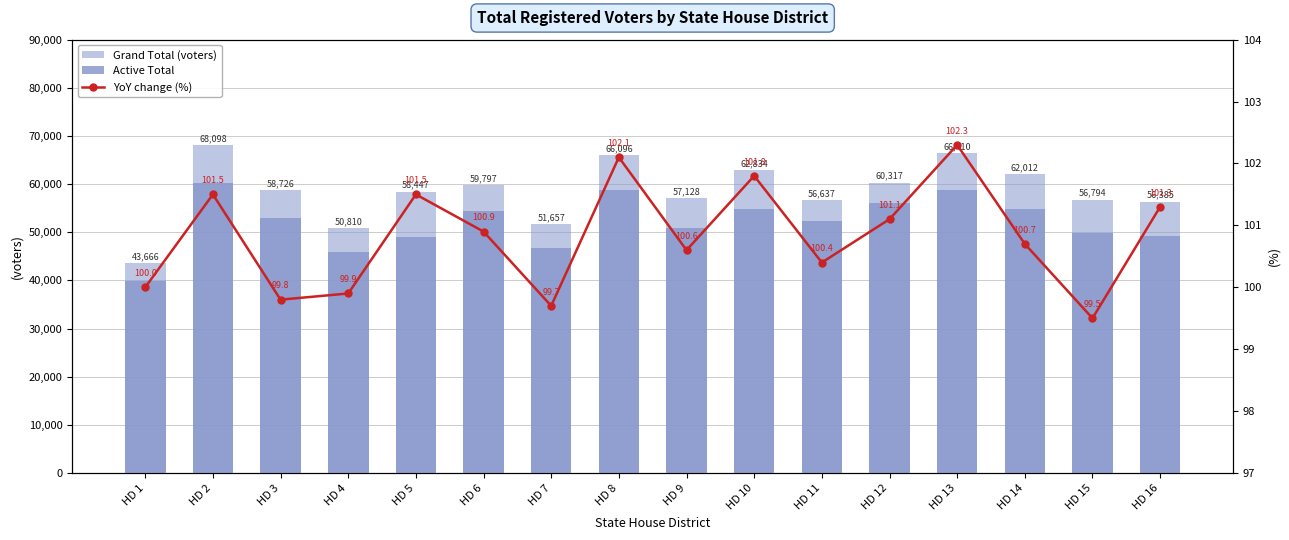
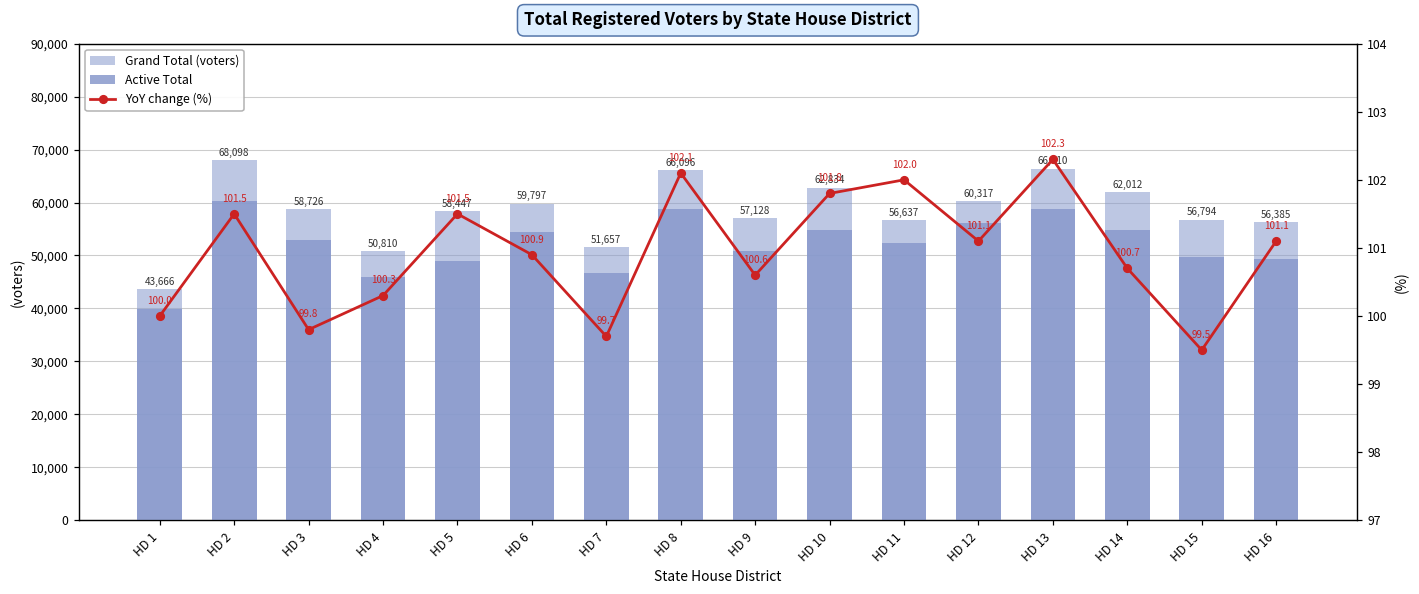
YoY change (%), HD 4: 99.9 -> 100.3
YoY change (%), HD 11: 100.4 -> 102.0
YoY change (%), HD 16: 101.3 -> 101.1
